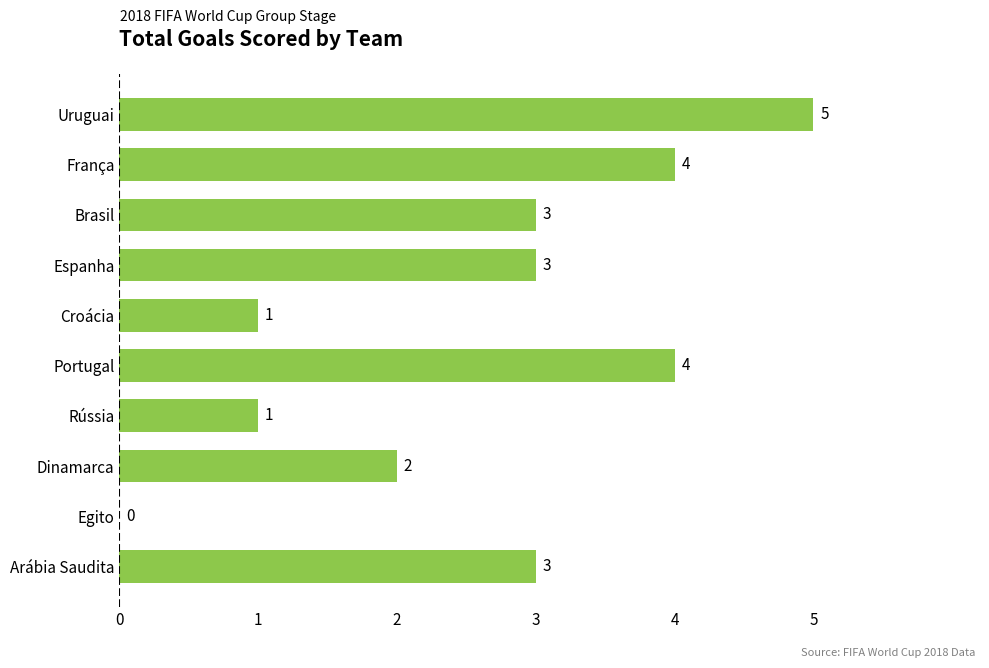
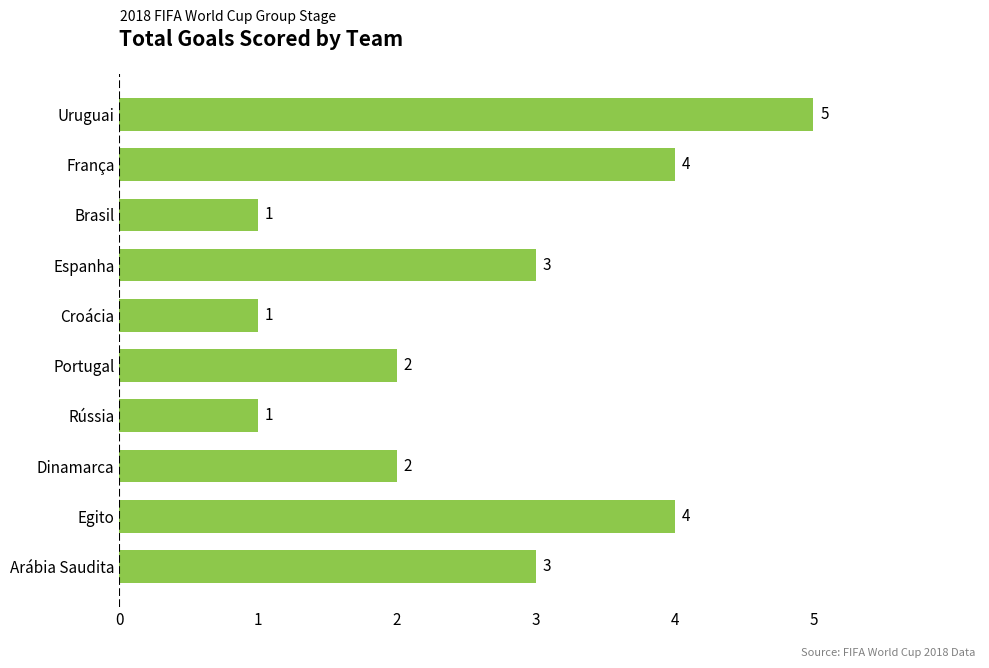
Brasil: 3 -> 1
Portugal: 4 -> 2
Egito: 0 -> 4
